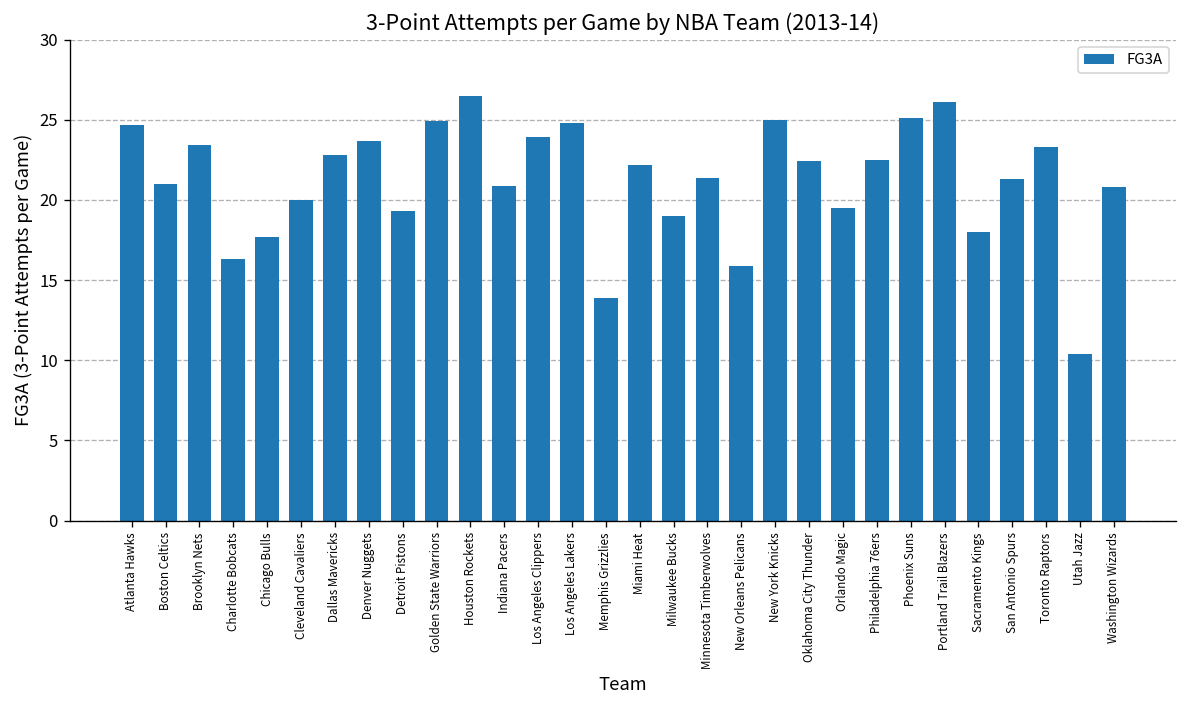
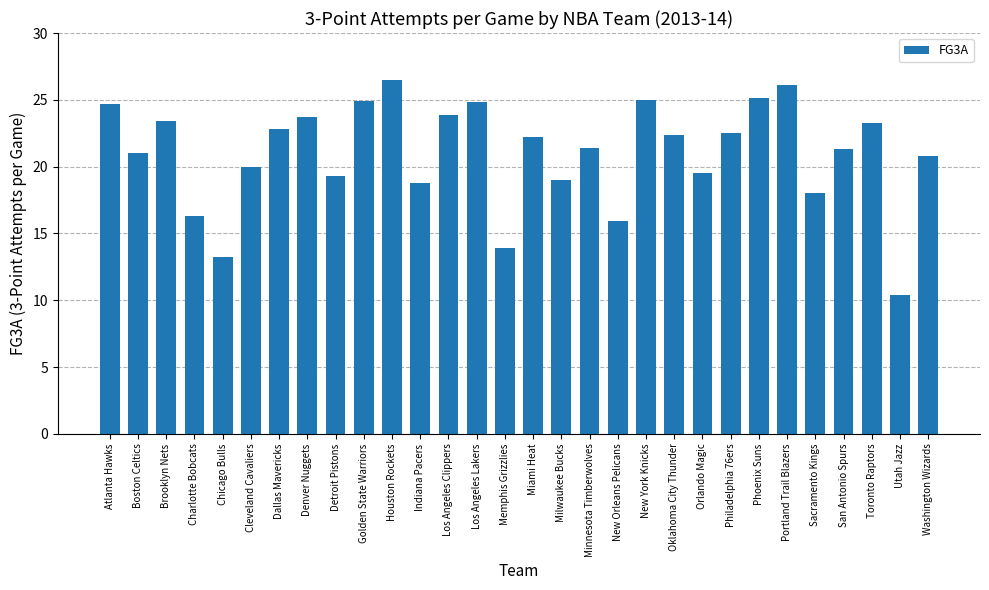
Chicago Bulls: 17.7 -> 13.2
Indiana Pacers: 20.9 -> 18.8
